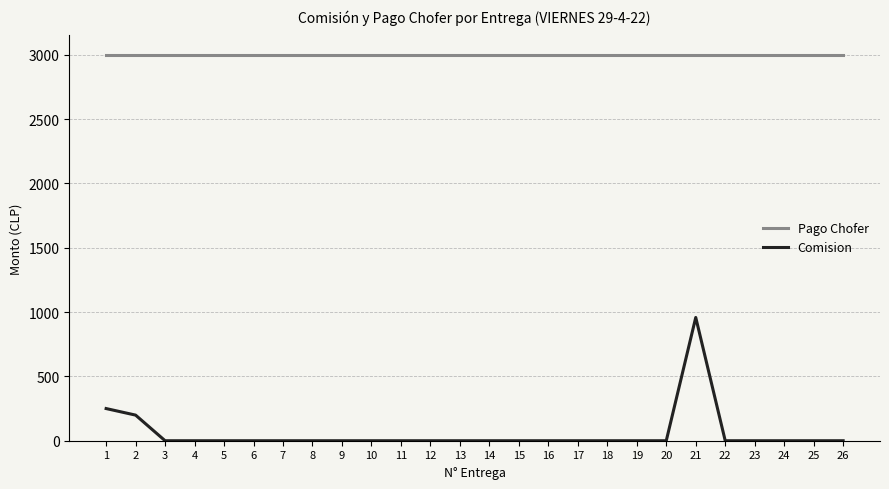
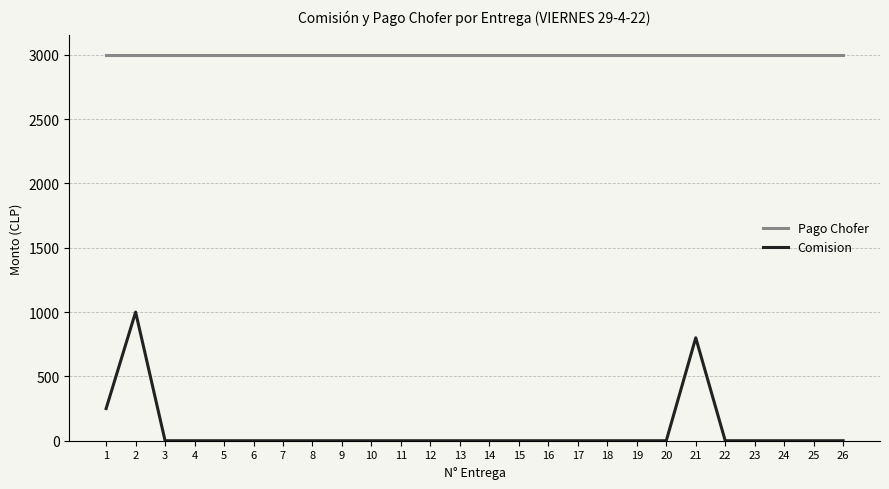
Comision, 2: 200 -> 1000
Comision, 21: 960 -> 800
